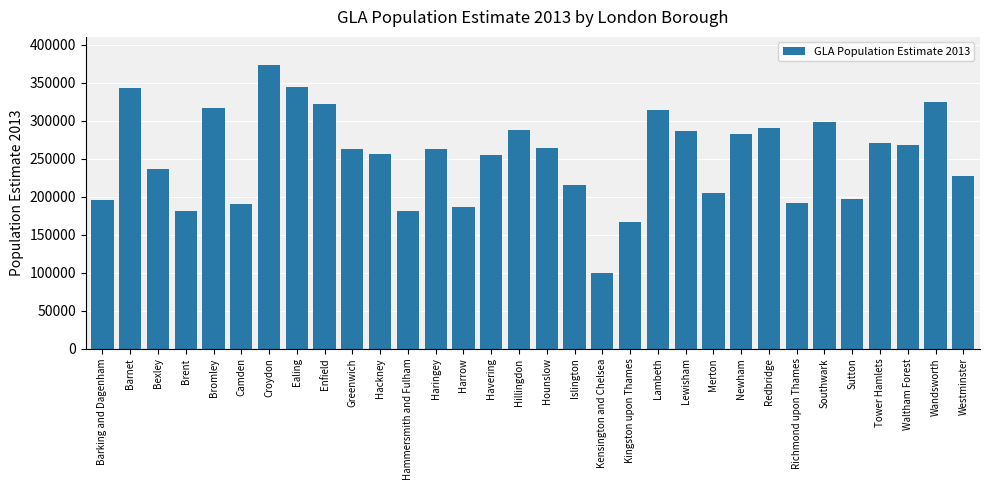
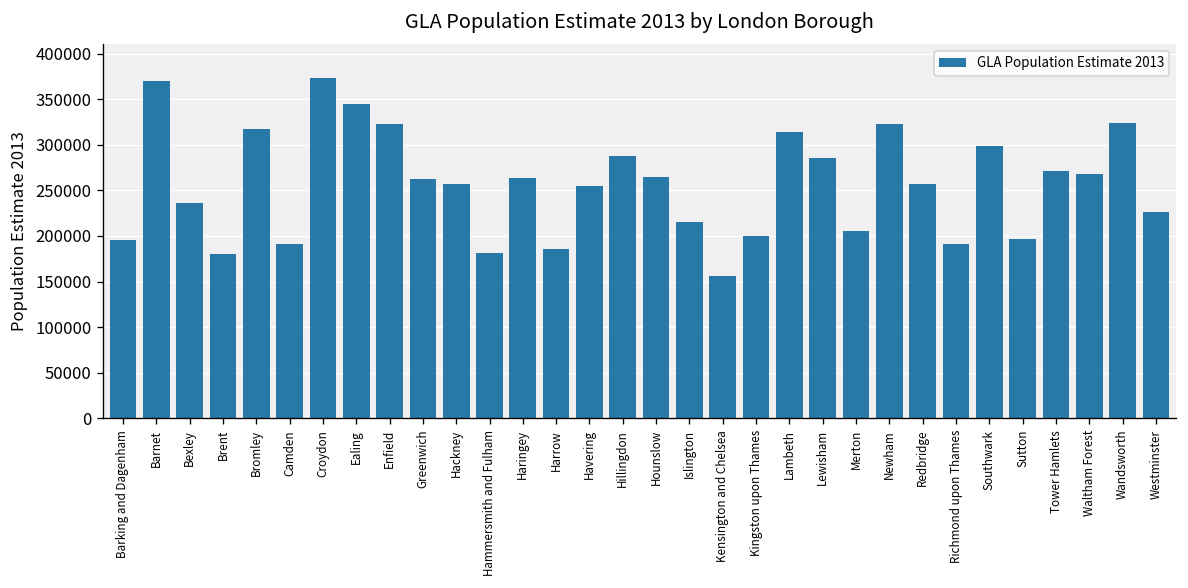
Barnet: 340000 -> 370000
Kensington and Chelsea: 100000 -> 160000
Kingston upon Thames: 170000 -> 200000
Newham: 280000 -> 320000
Redbridge: 290000 -> 260000
